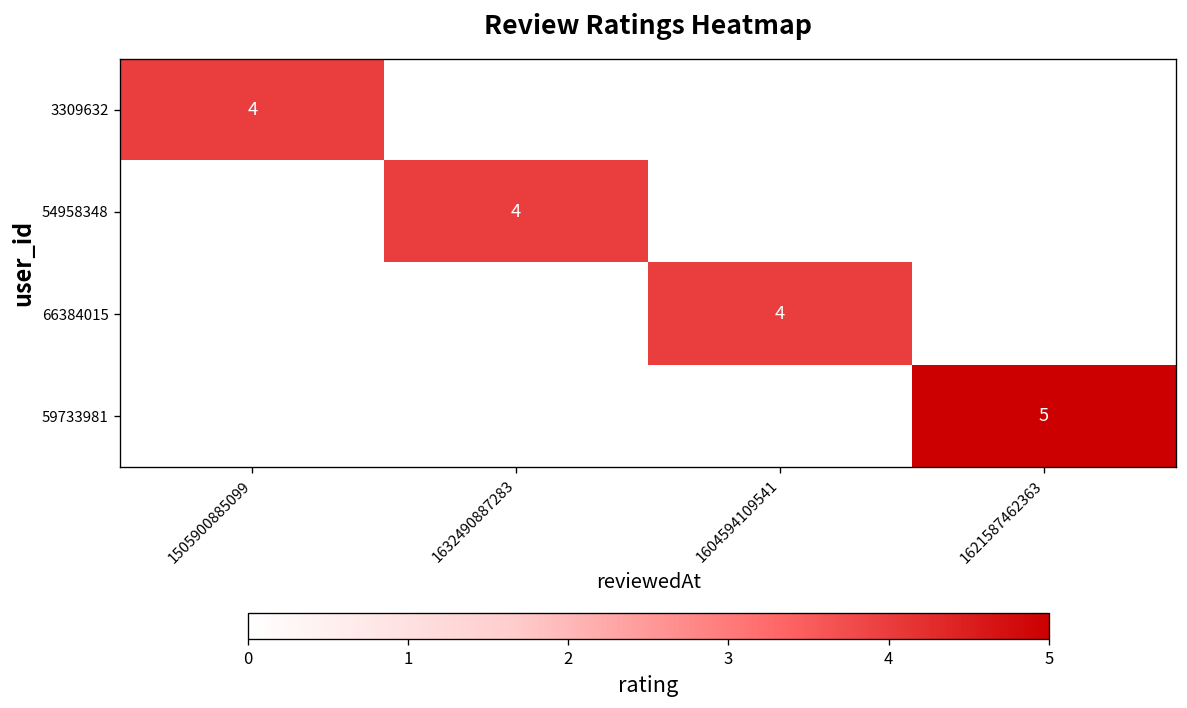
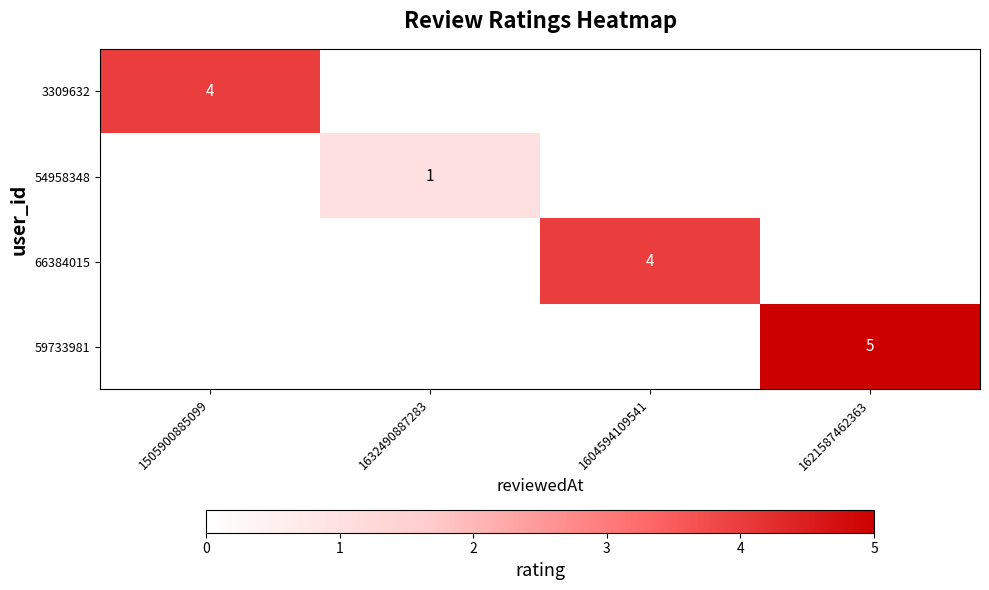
54958348, 1632490887283: 4 -> 1
